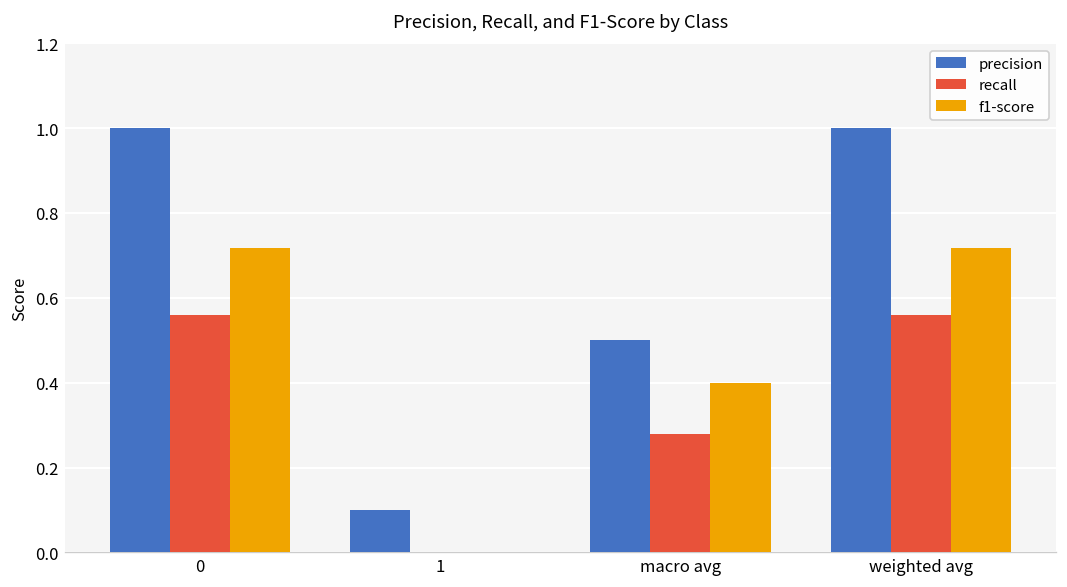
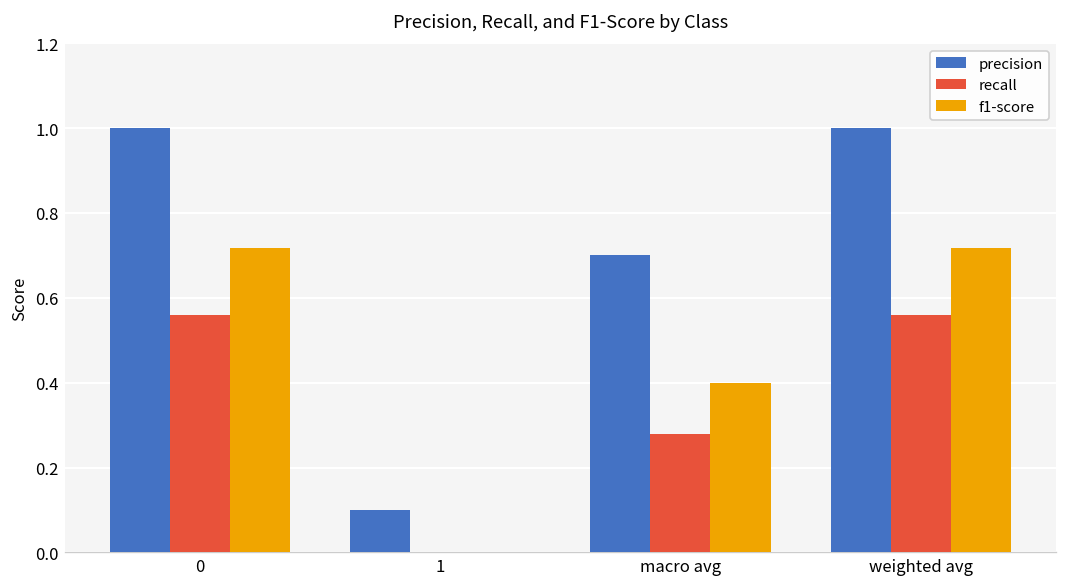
precision, macro avg: 0.5 -> 0.7
